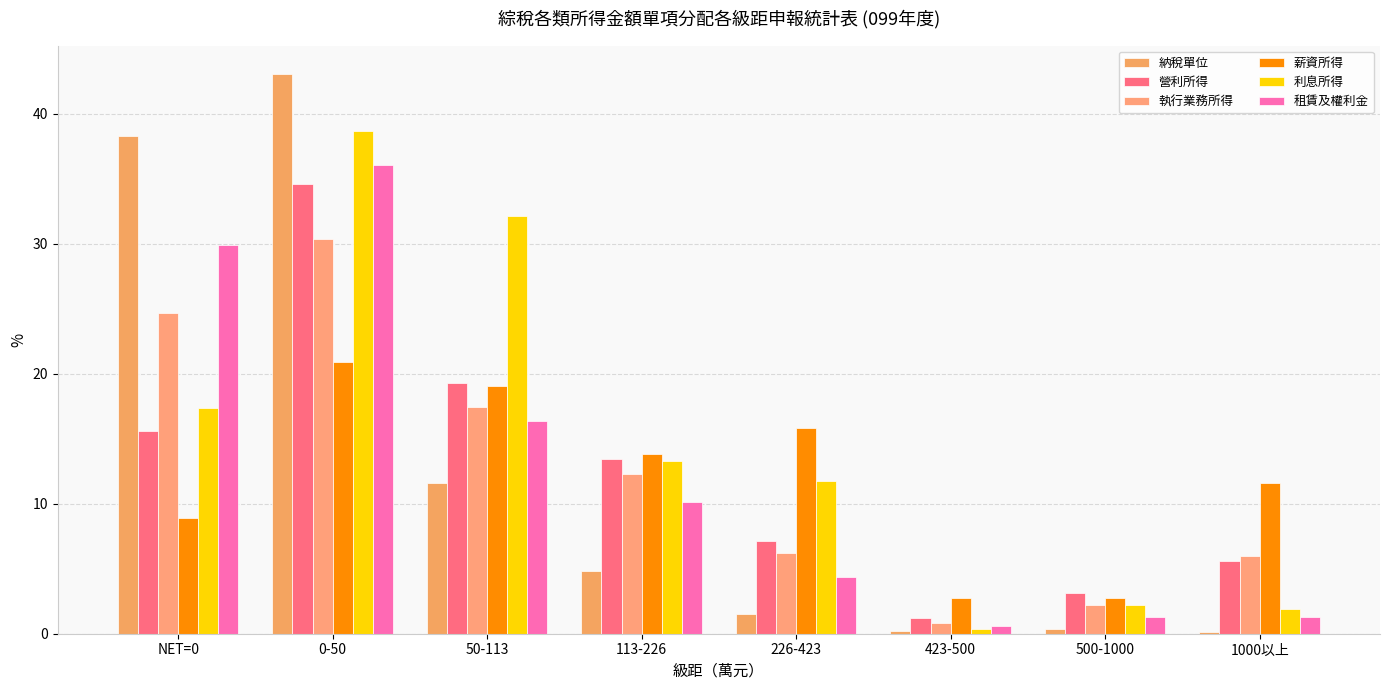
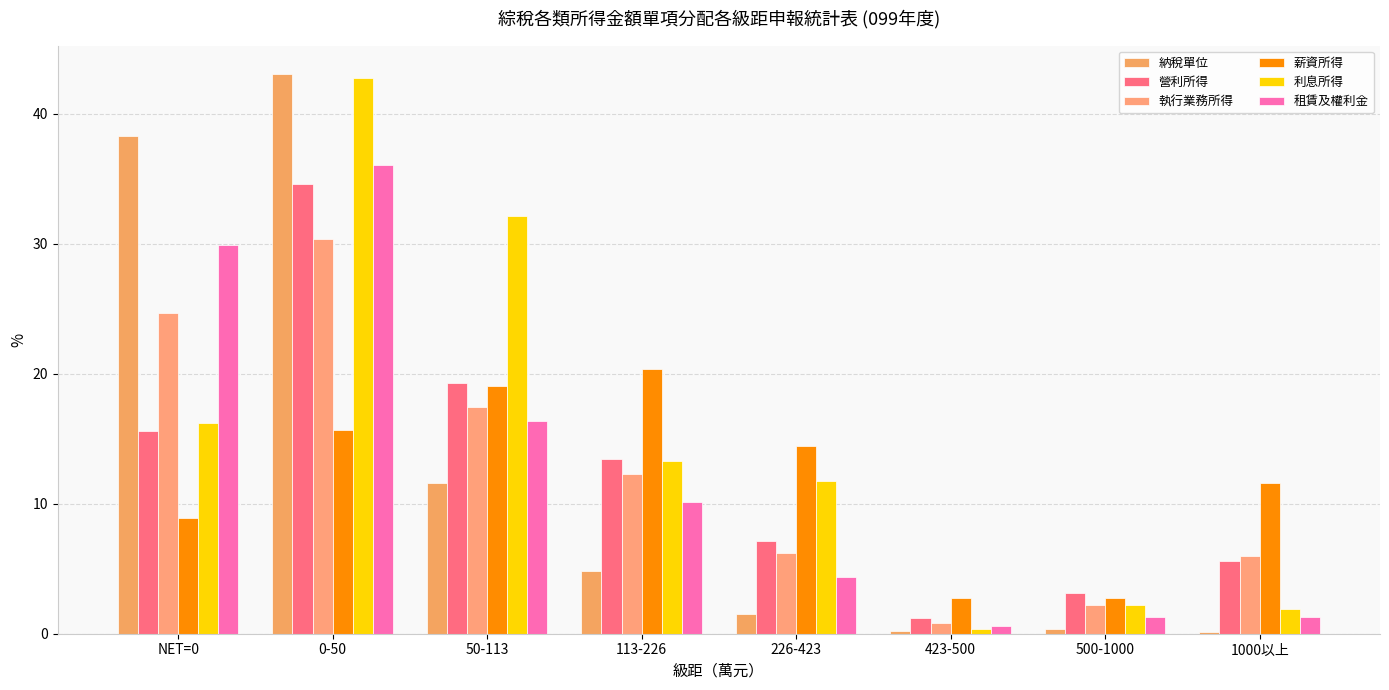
利息所得, NET=0: 17.4 -> 16.2
薪資所得, 0-50: 20.9 -> 15.7
利息所得, 0-50: 38.7 -> 42.7
薪資所得, 113-226: 13.8 -> 20.4
薪資所得, 226-423: 15.9 -> 14.5
